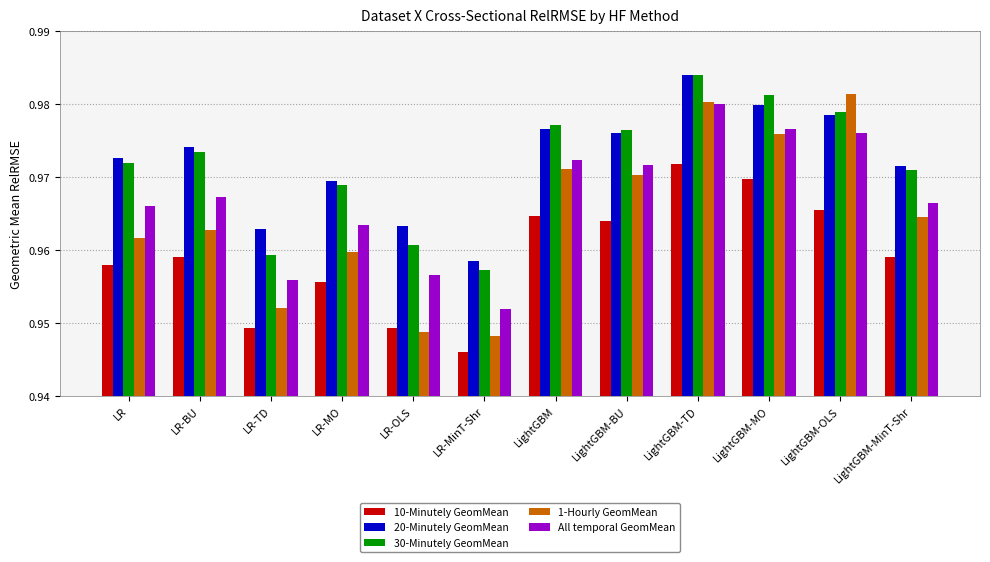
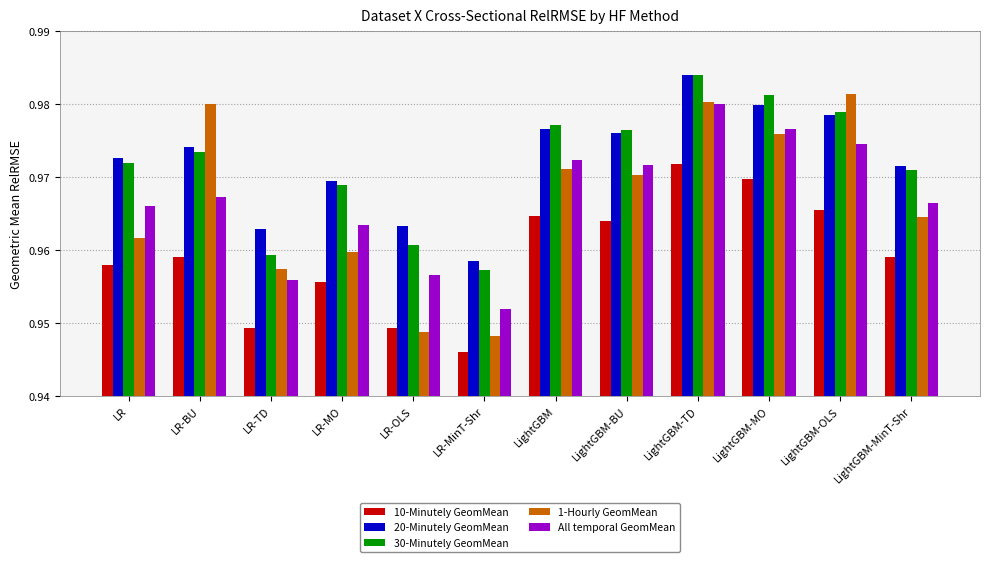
1-Hourly GeomMean, LR-BU: 0.963 -> 0.980
1-Hourly GeomMean, LR-TD: 0.952 -> 0.957
All temporal GeomMean, LightGBM-OLS: 0.976 -> 0.974
